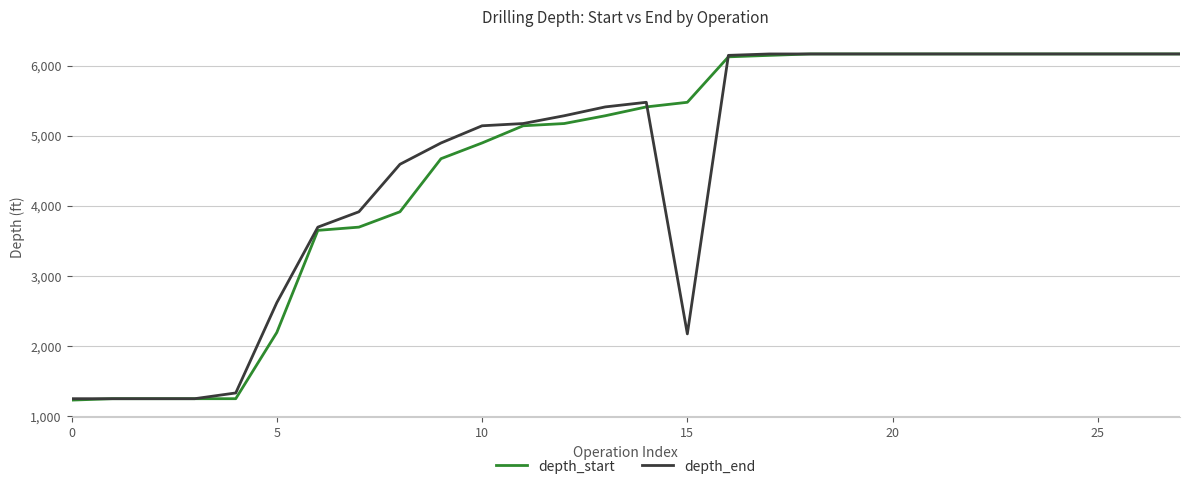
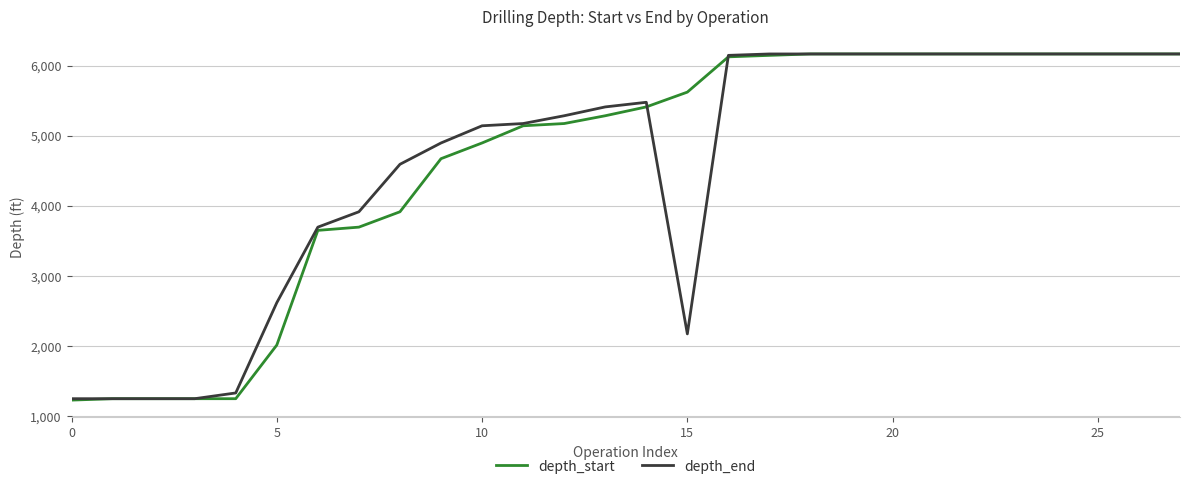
depth_start, 5: 2,200 -> 2,000
depth_start, 15: 5,500 -> 5,600
